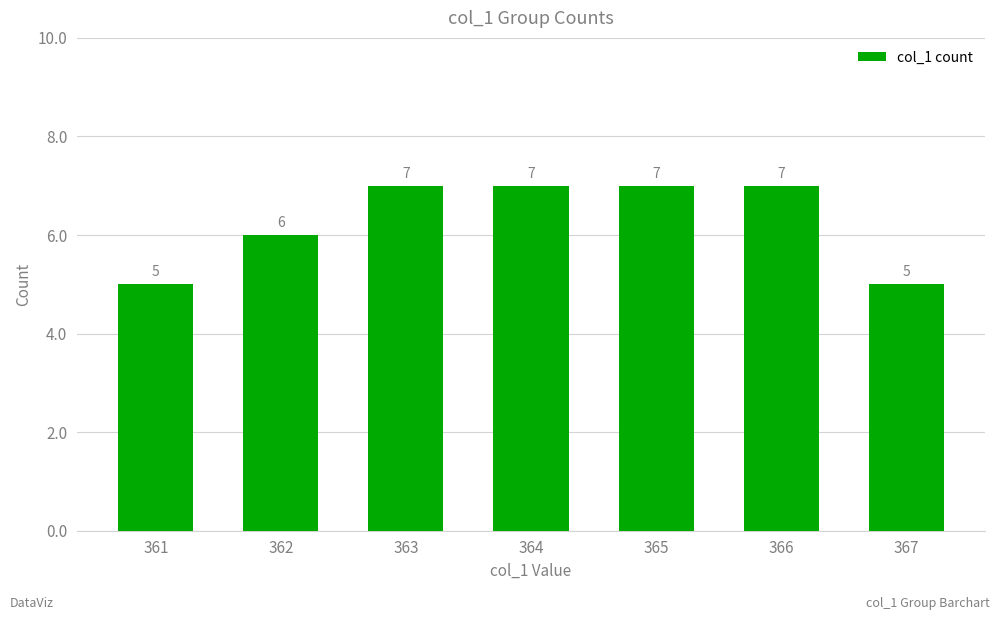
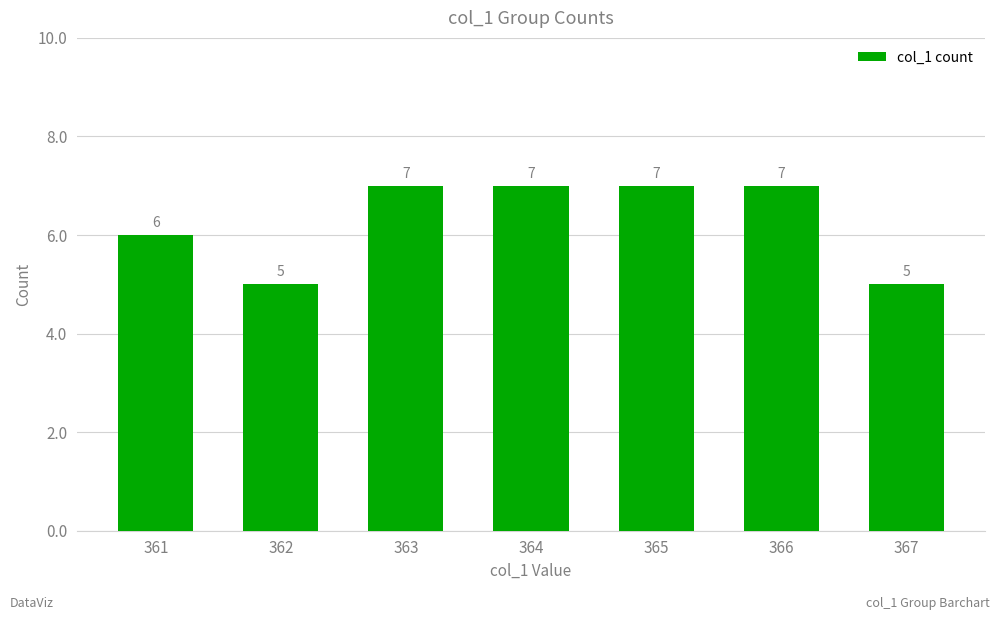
361: 5 -> 6
362: 6 -> 5
